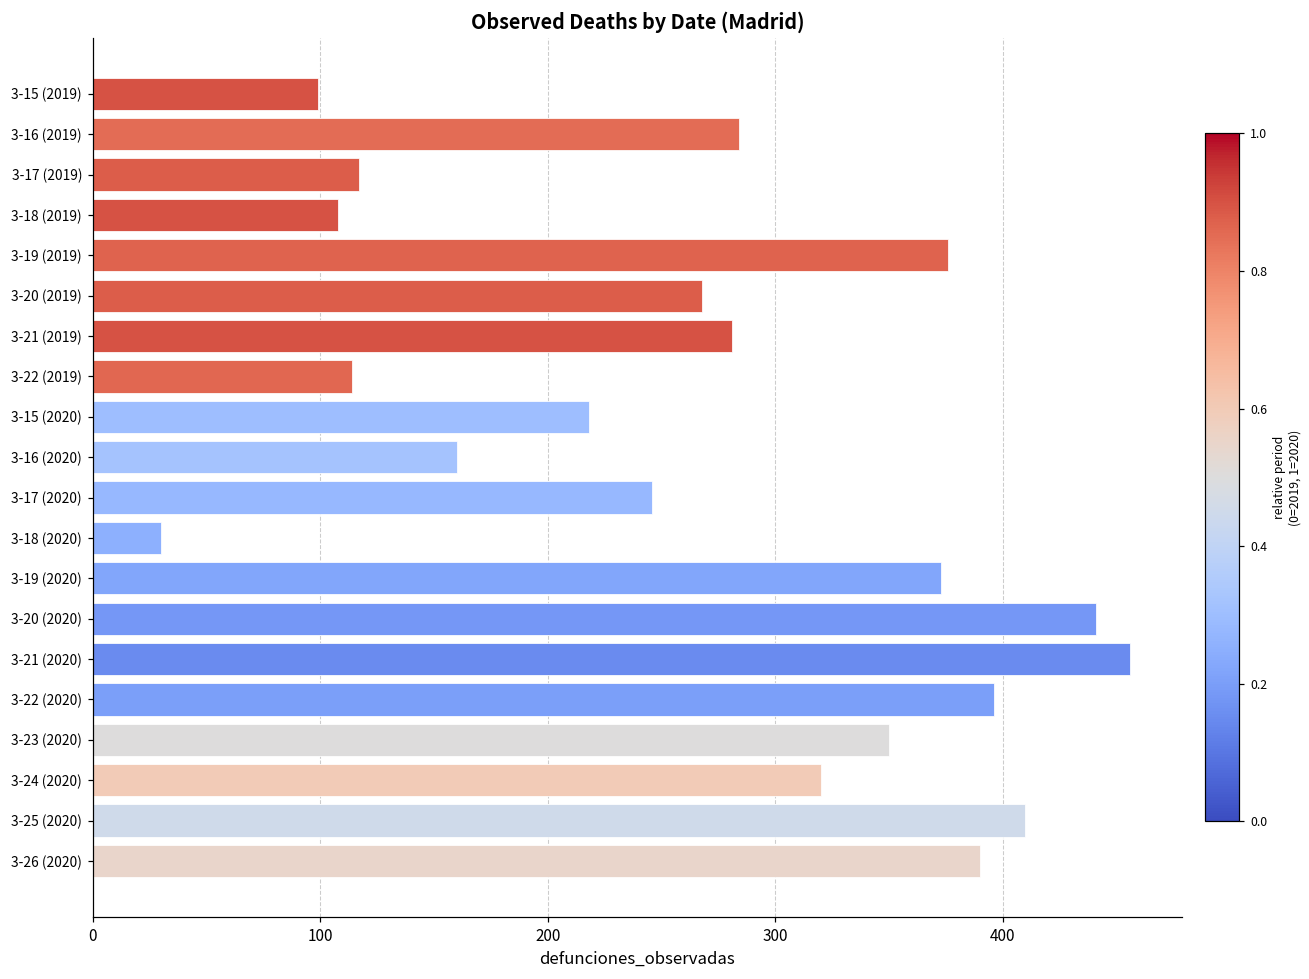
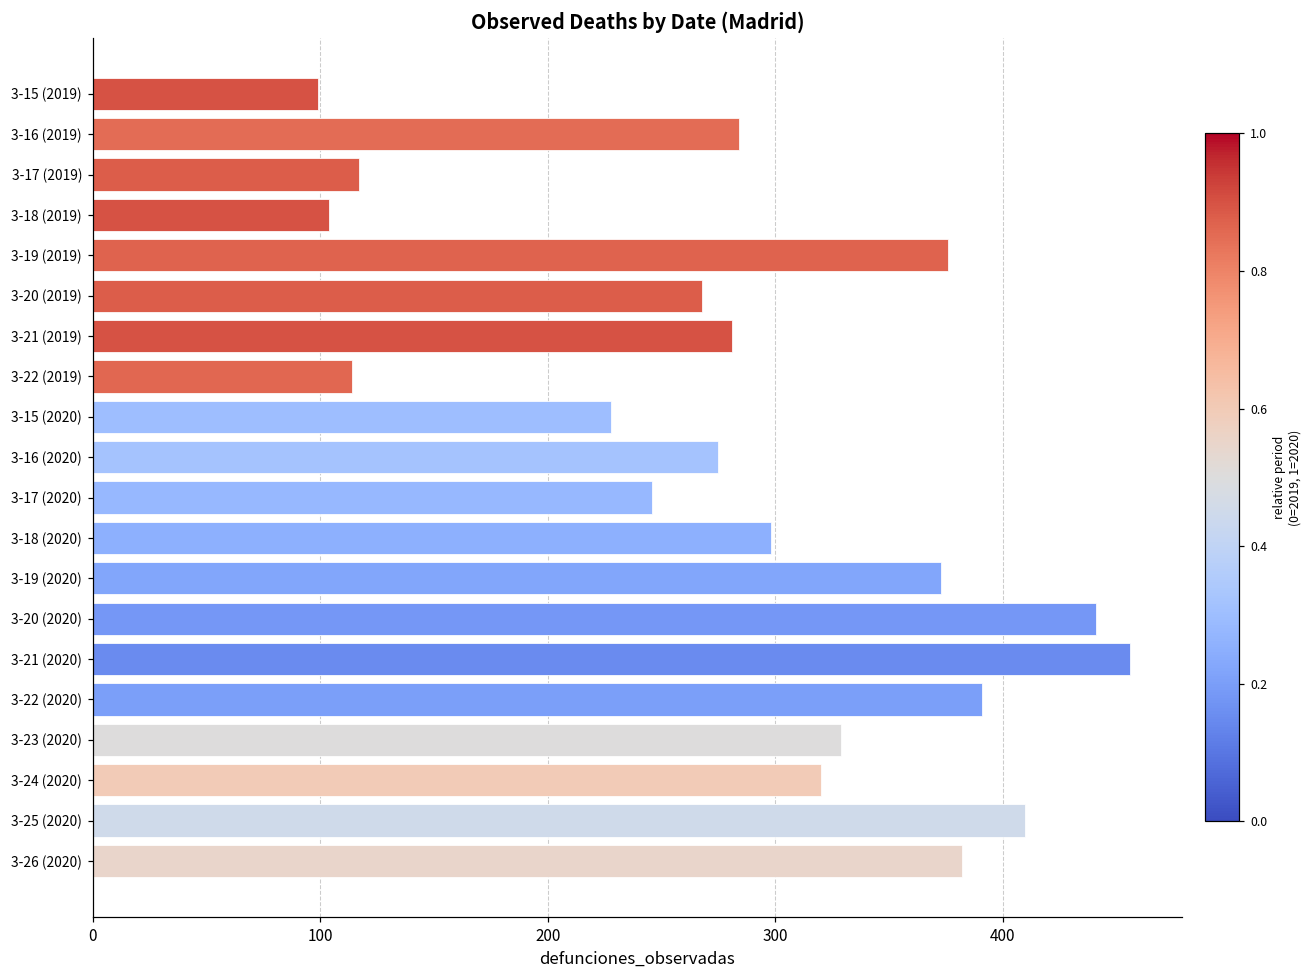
3-18 (2019): 108 -> 104
3-15 (2020): 218 -> 228
3-16 (2020): 160 -> 275
3-18 (2020): 30 -> 298
3-22 (2020): 396 -> 391
3-23 (2020): 350 -> 329
3-26 (2020): 390 -> 382
